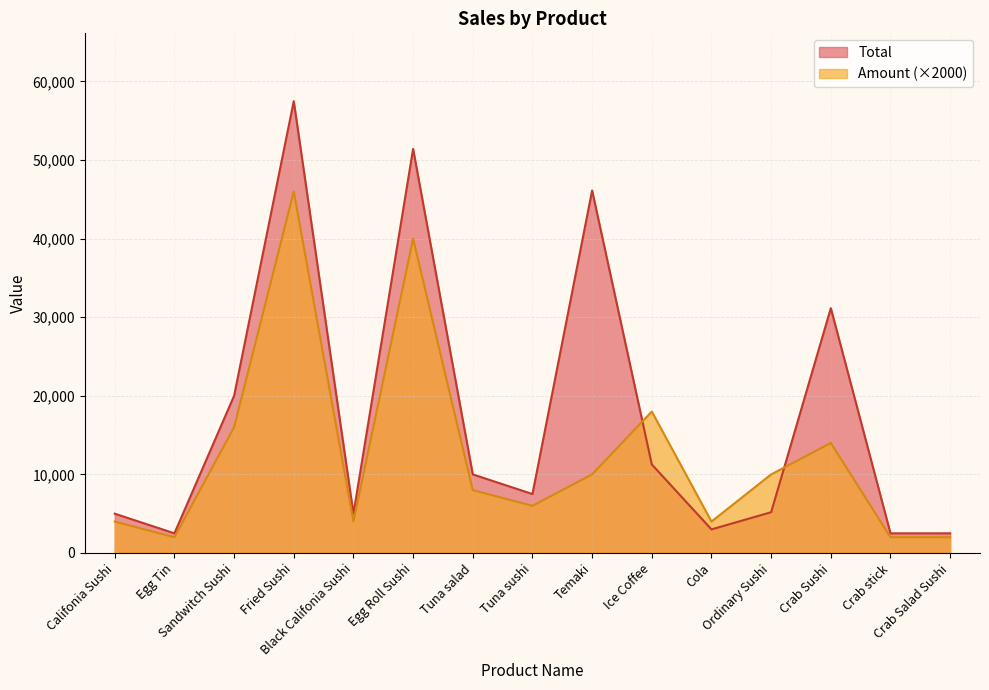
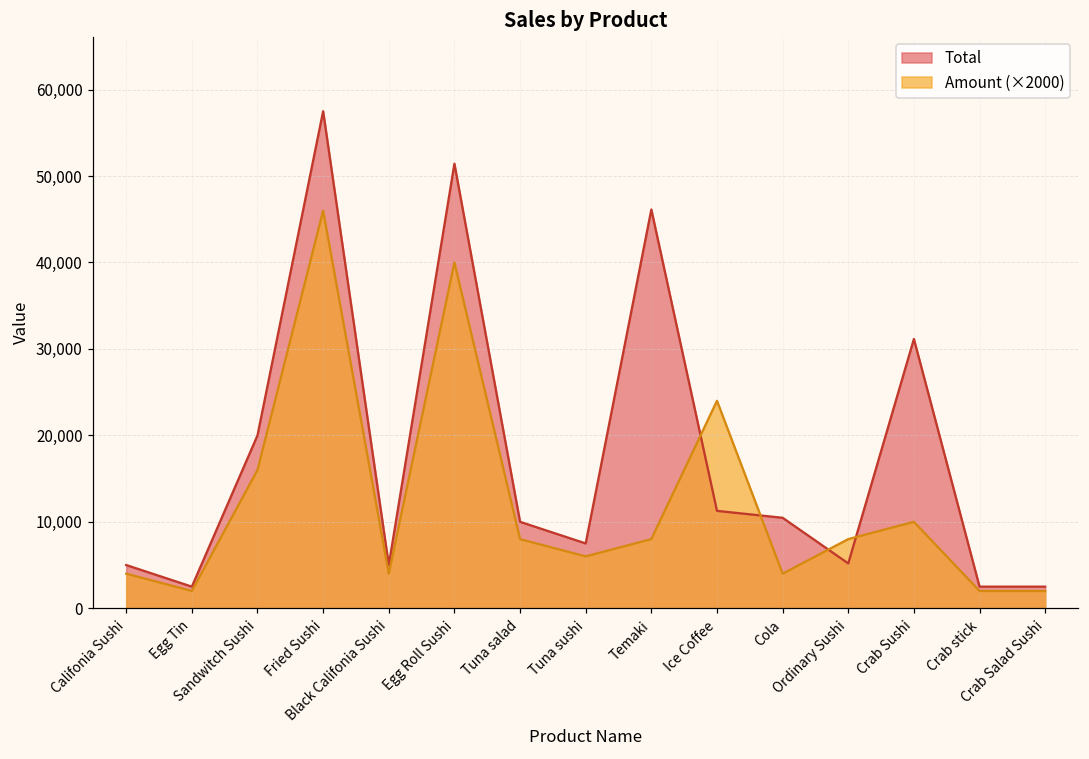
Amount (×2000), Temaki: 10,000 -> 8,000
Amount (×2000), Ice Coffee: 18,000 -> 24,000
Total, Cola: 3,000 -> 10,000
Amount (×2000), Ordinary Sushi: 10,000 -> 8,000
Amount (×2000), Crab Sushi: 14,000 -> 10,000
